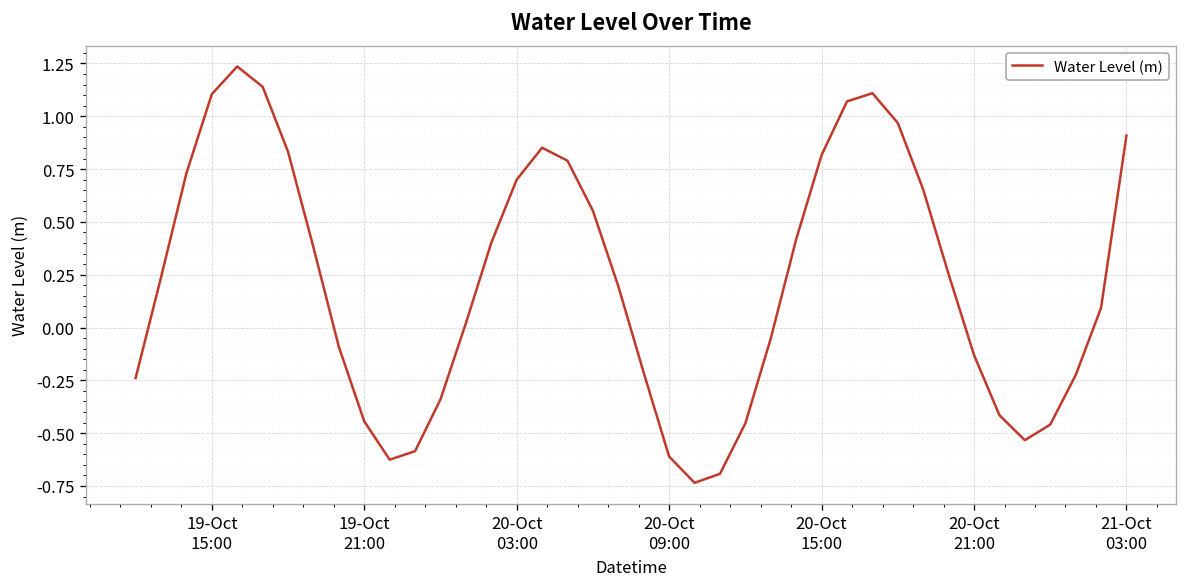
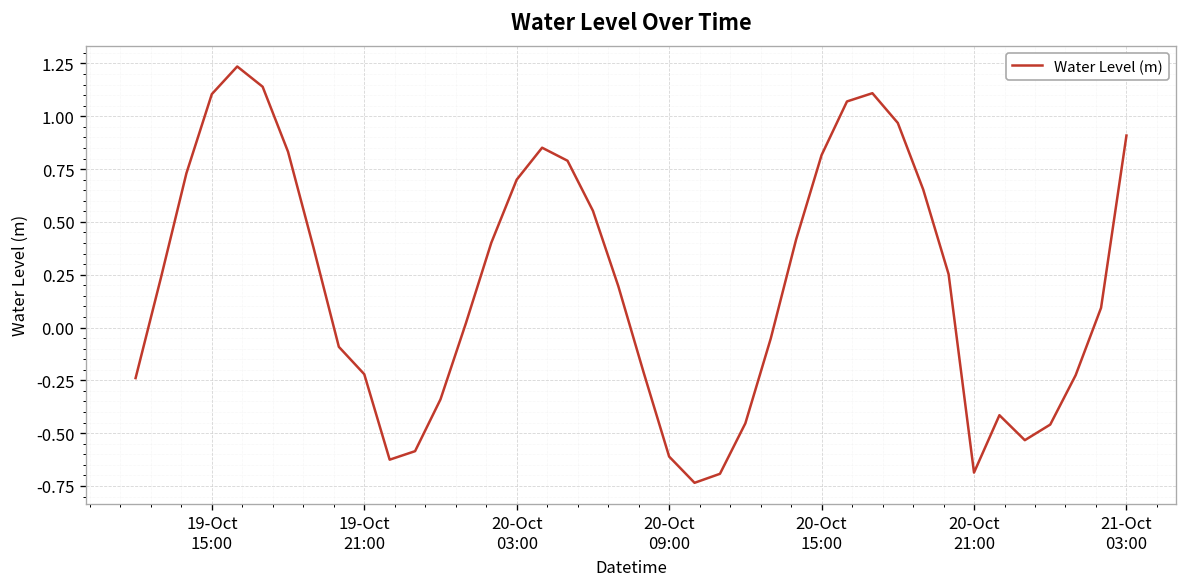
19-Oct 21:00: -0.44 -> -0.22
20-Oct 21:00: -0.13 -> -0.69
